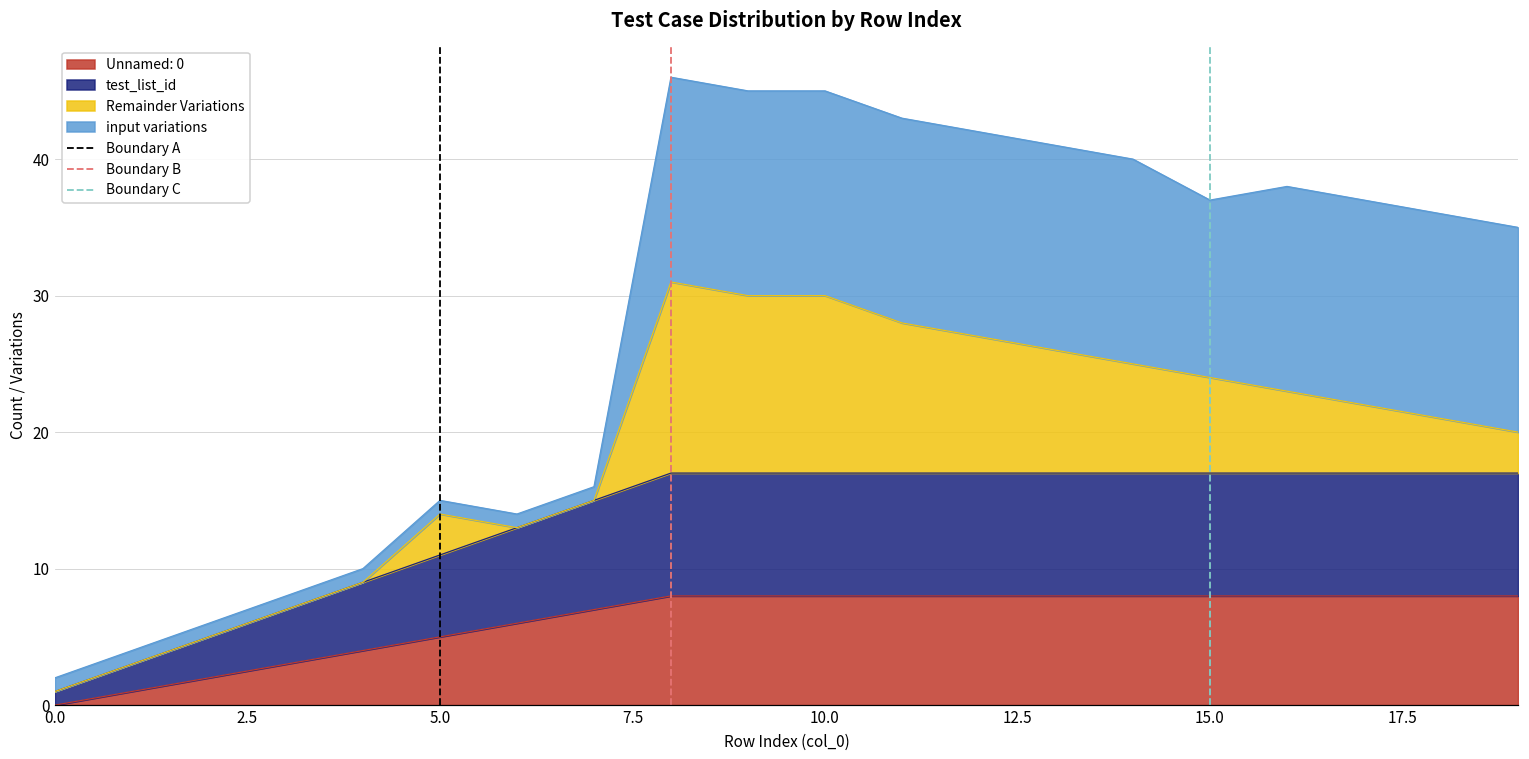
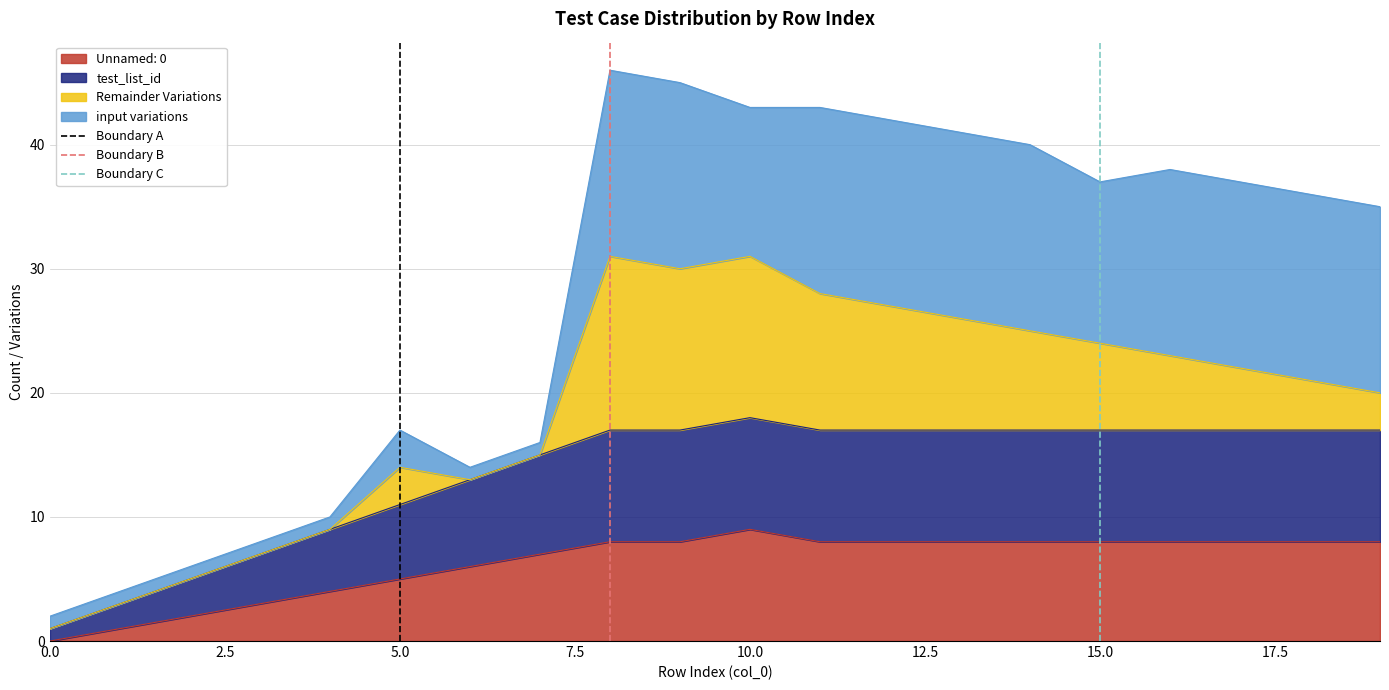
input variations, 5.0: 1 -> 3
Unnamed: 0, 10.0: 8 -> 9
input variations, 10.0: 15 -> 12
